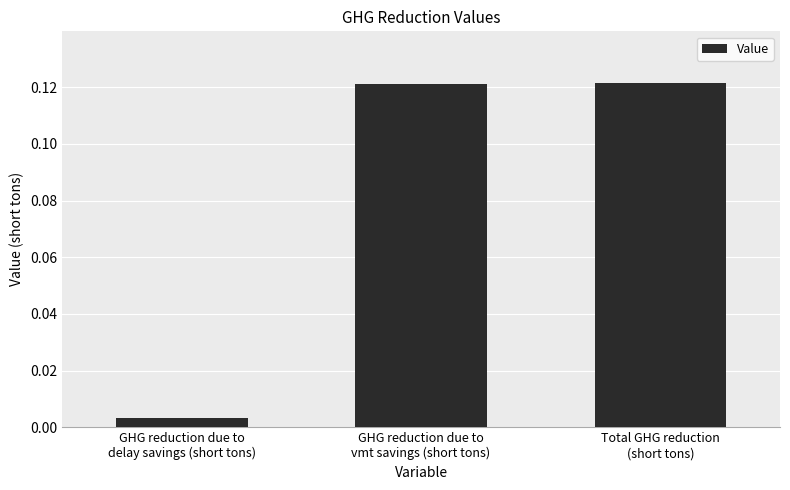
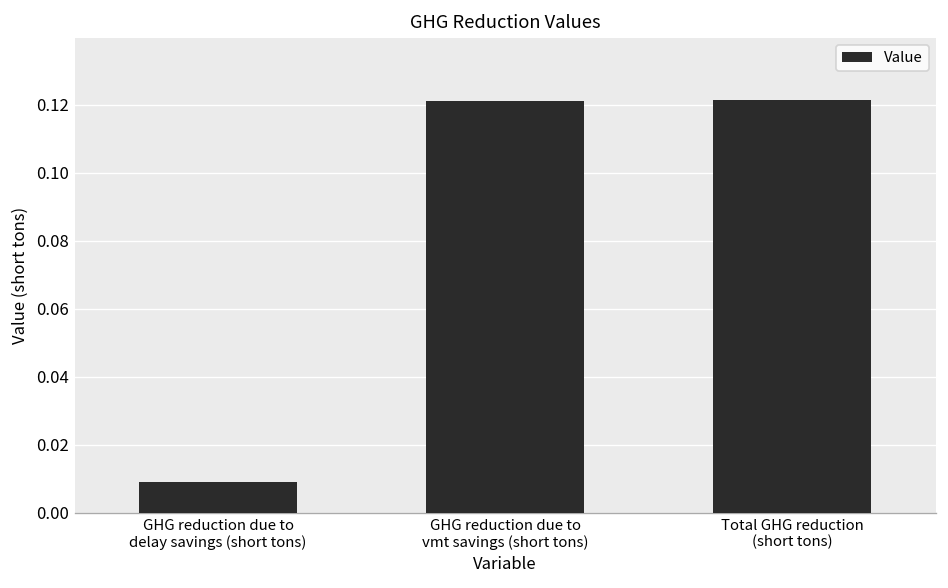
GHG reduction due to delay savings (short tons): 0.003 -> 0.009
